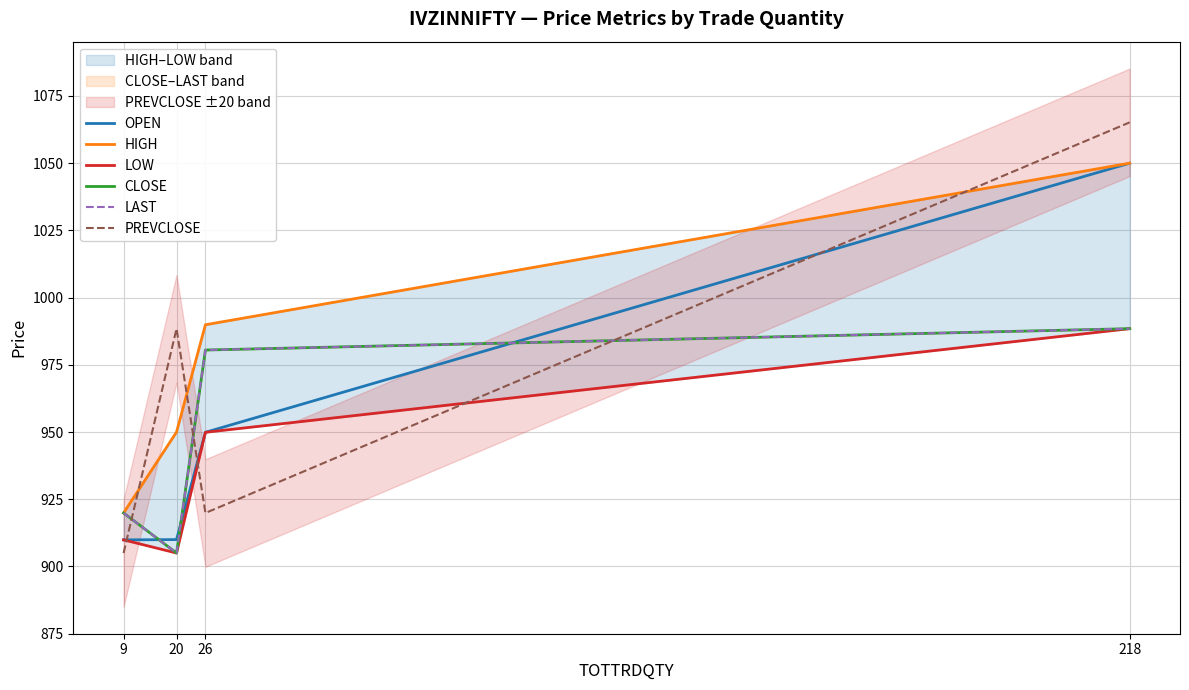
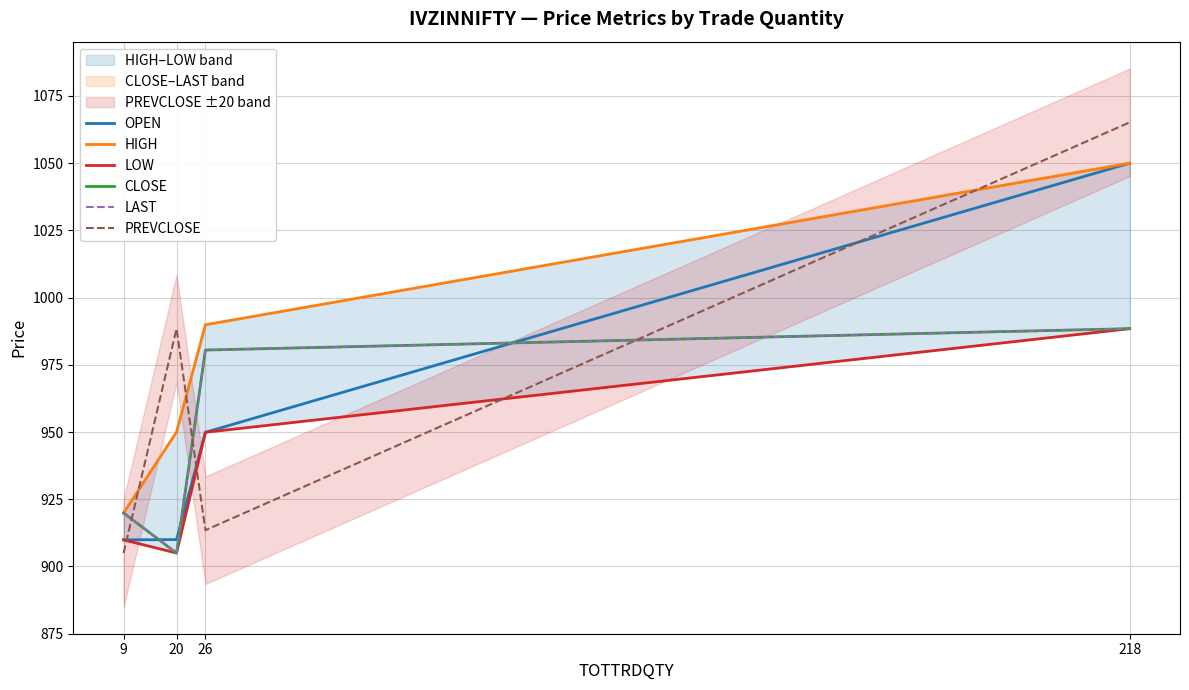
PREVCLOSE, 26: 920 -> 914
